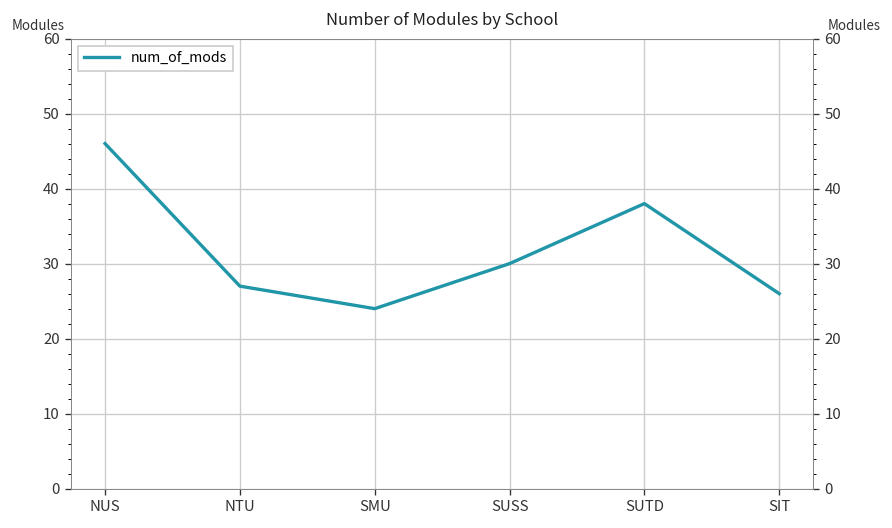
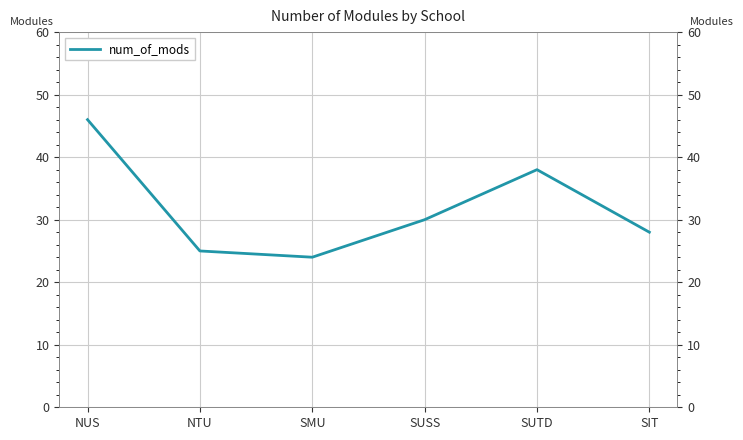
NTU: 27 -> 25
SIT: 26 -> 28
